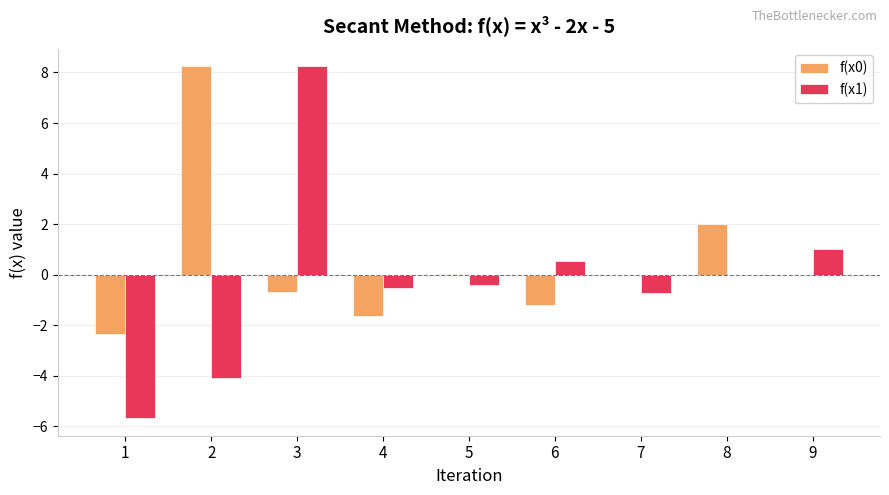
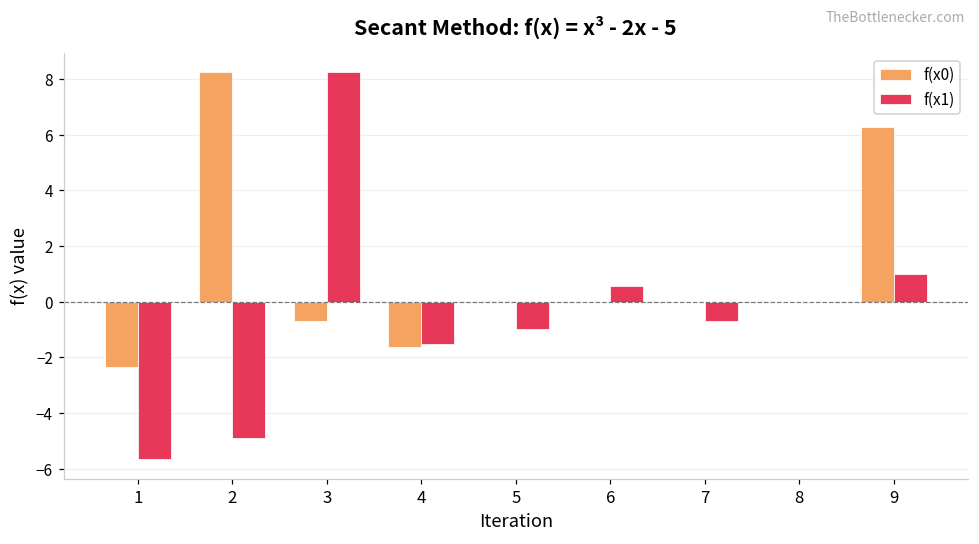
f(x1), 2: -4.1 -> -4.9
f(x1), 4: -0.5 -> -1.5
f(x1), 5: -0.4 -> -1.0
f(x0), 6: -1.2 -> 0.0
f(x0), 8: 2 -> 0
f(x0), 9: 0.0 -> 6.3
